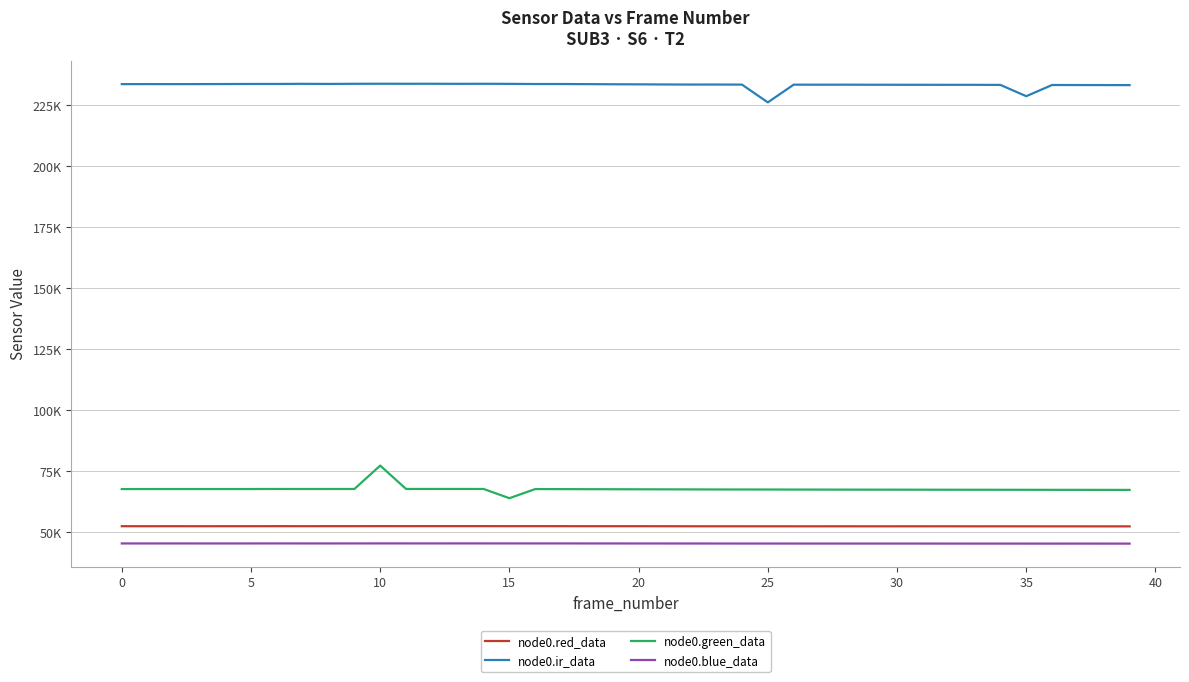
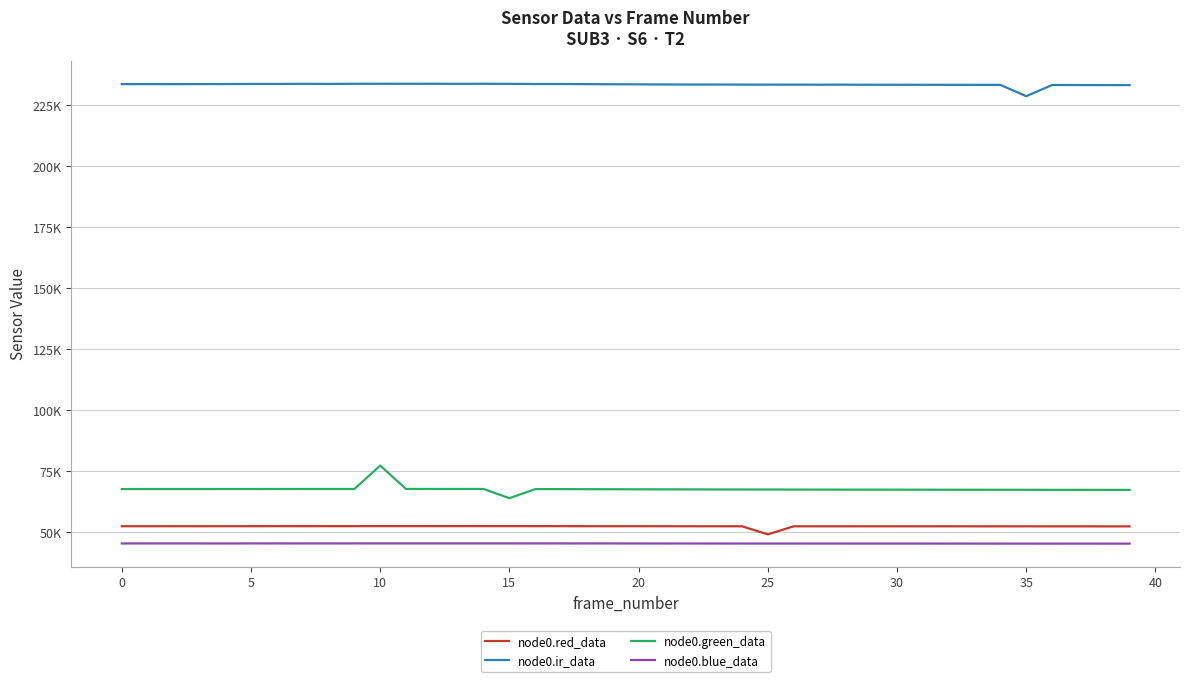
node0.red_data, 25: 52000 -> 49000
node0.ir_data, 25: 226000 -> 233000
